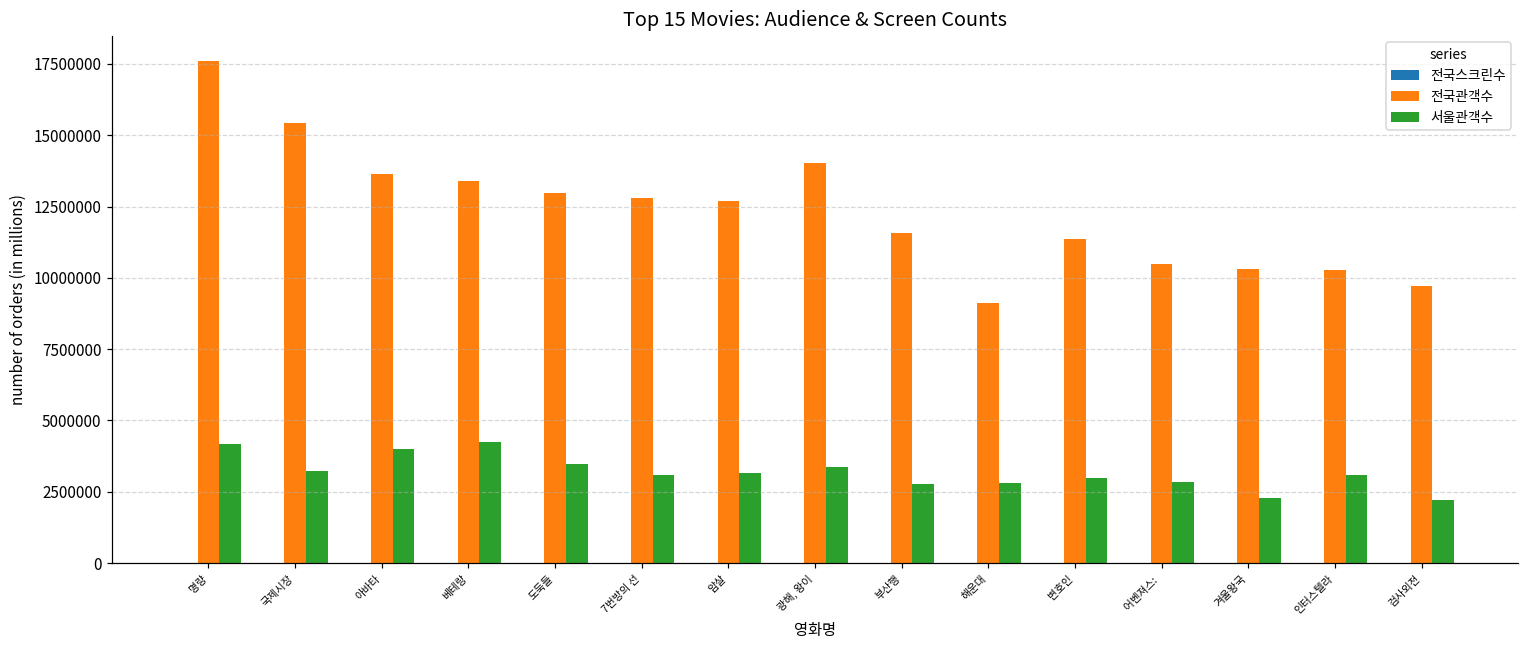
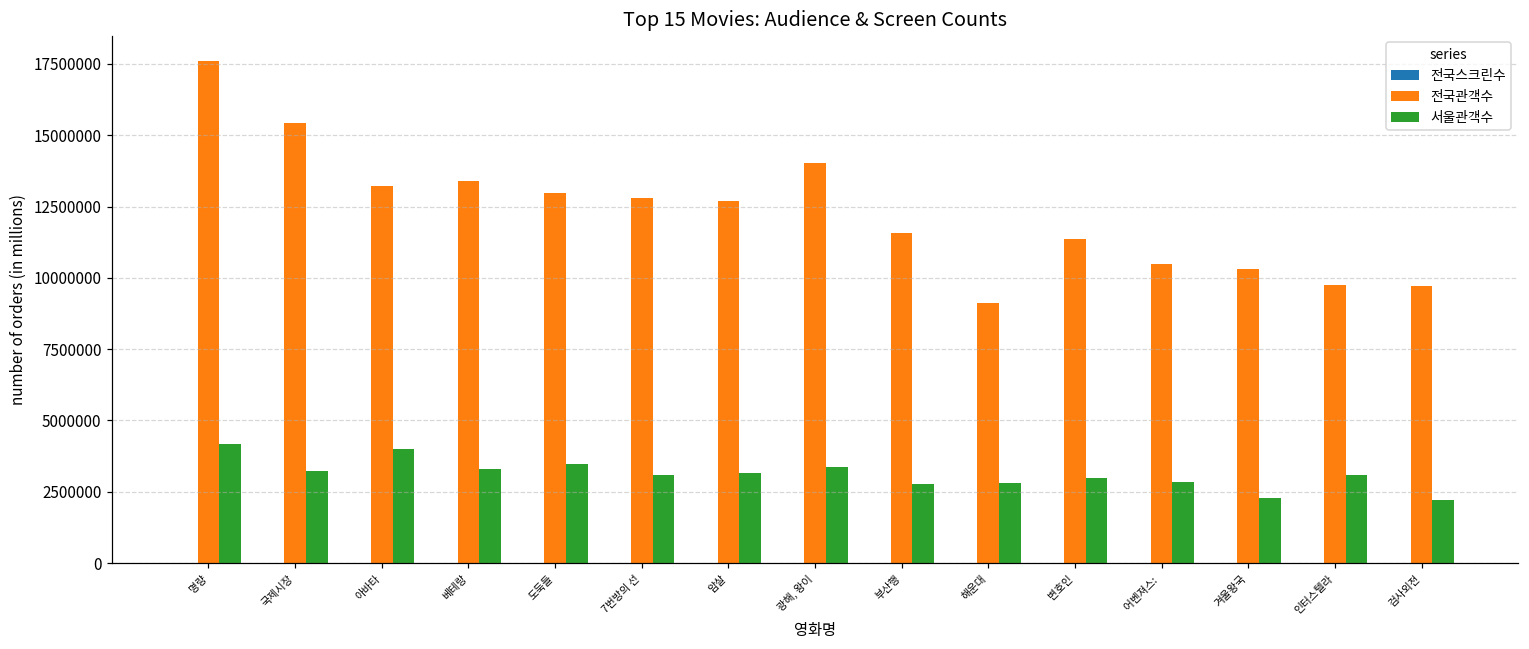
전국관객수, 아바타: 13600000 -> 13200000
서울관객수, 베테랑: 4300000 -> 3300000
전국관객수, 인터스텔라: 10300000 -> 9800000
